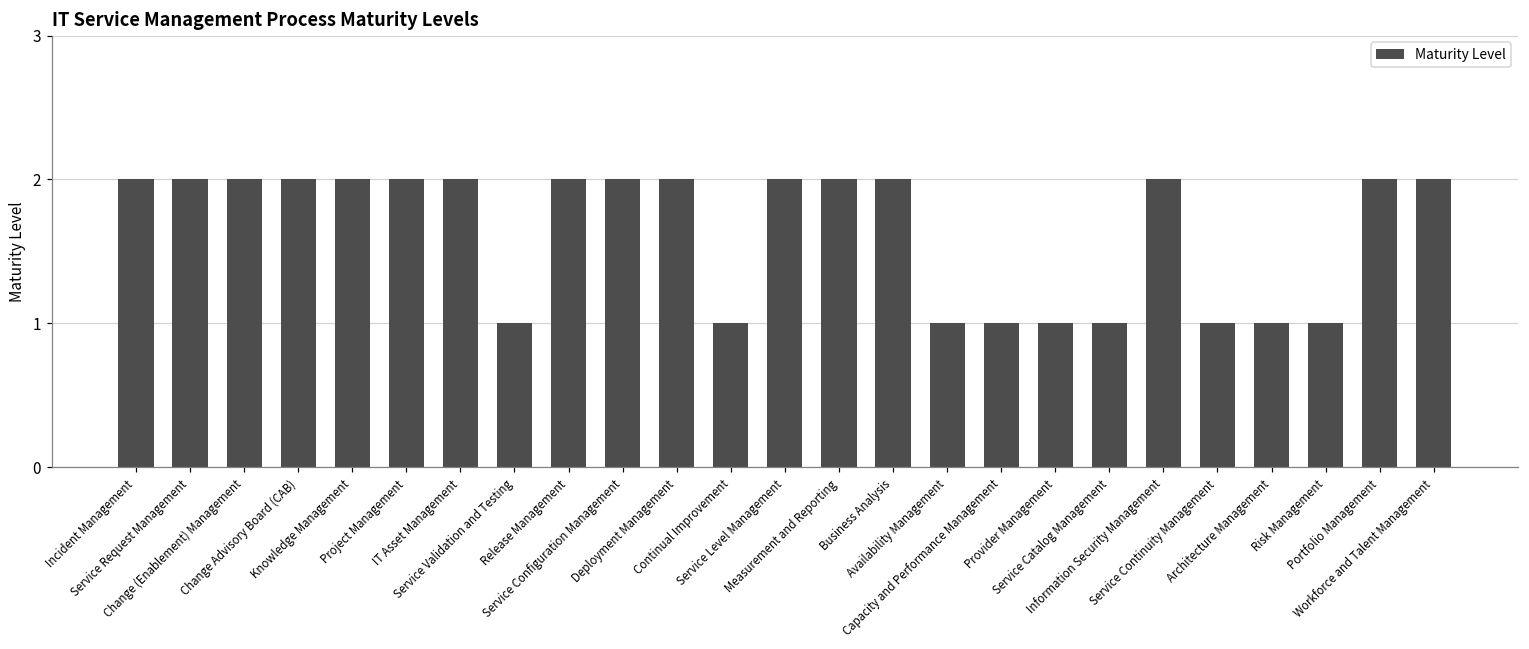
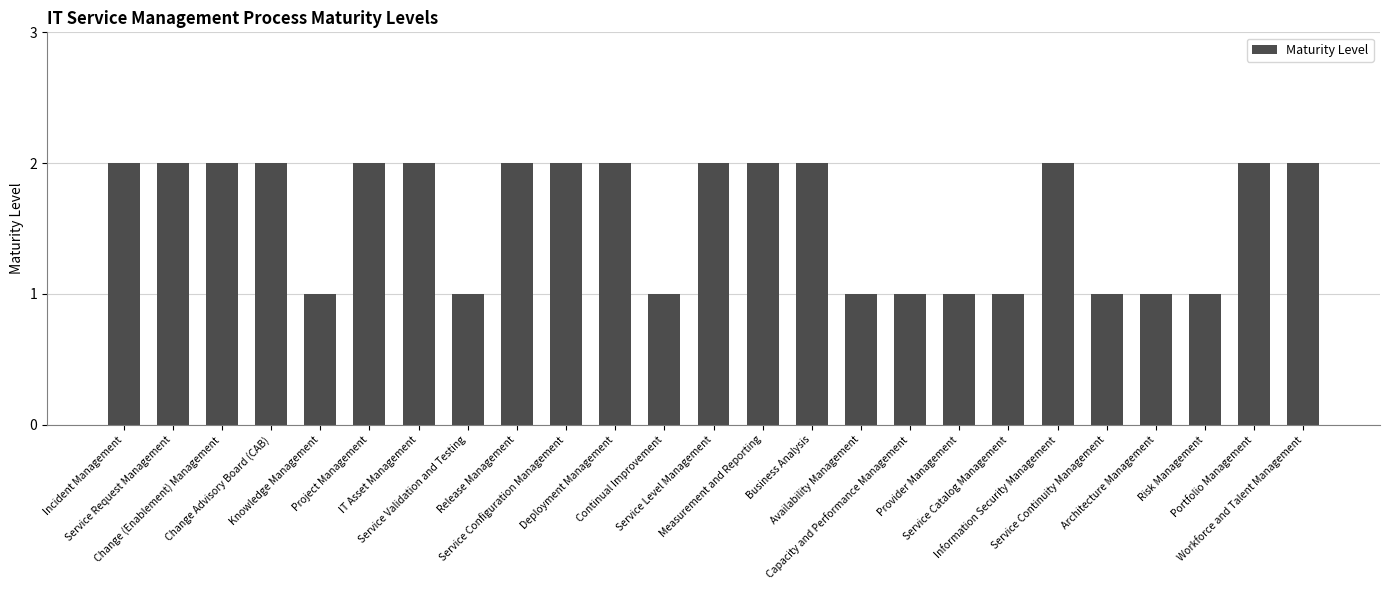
Knowledge Management: 2 -> 1
